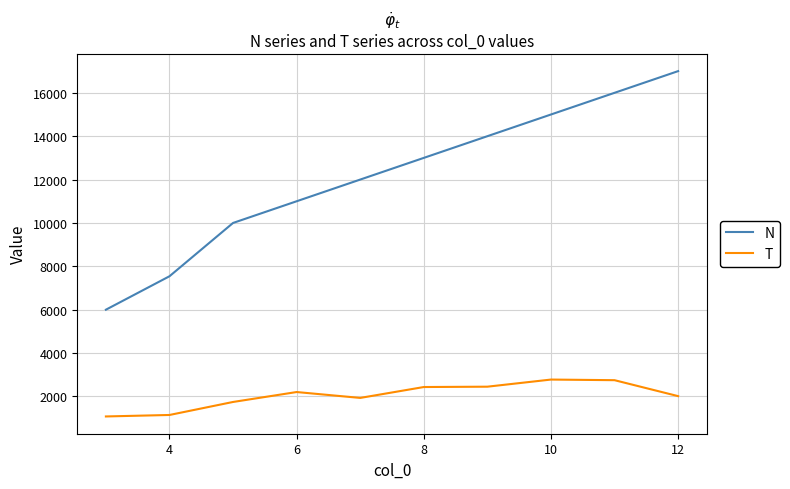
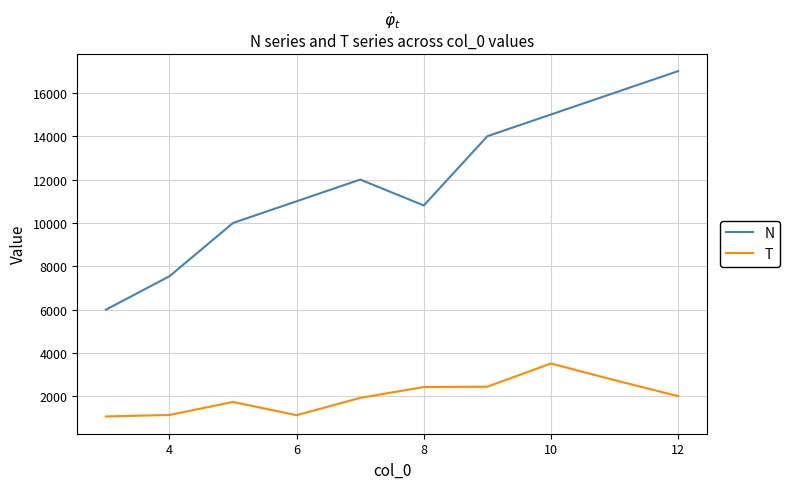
T, 6: 2200 -> 1100
N, 8: 13000 -> 10800
T, 10: 2800 -> 3500
